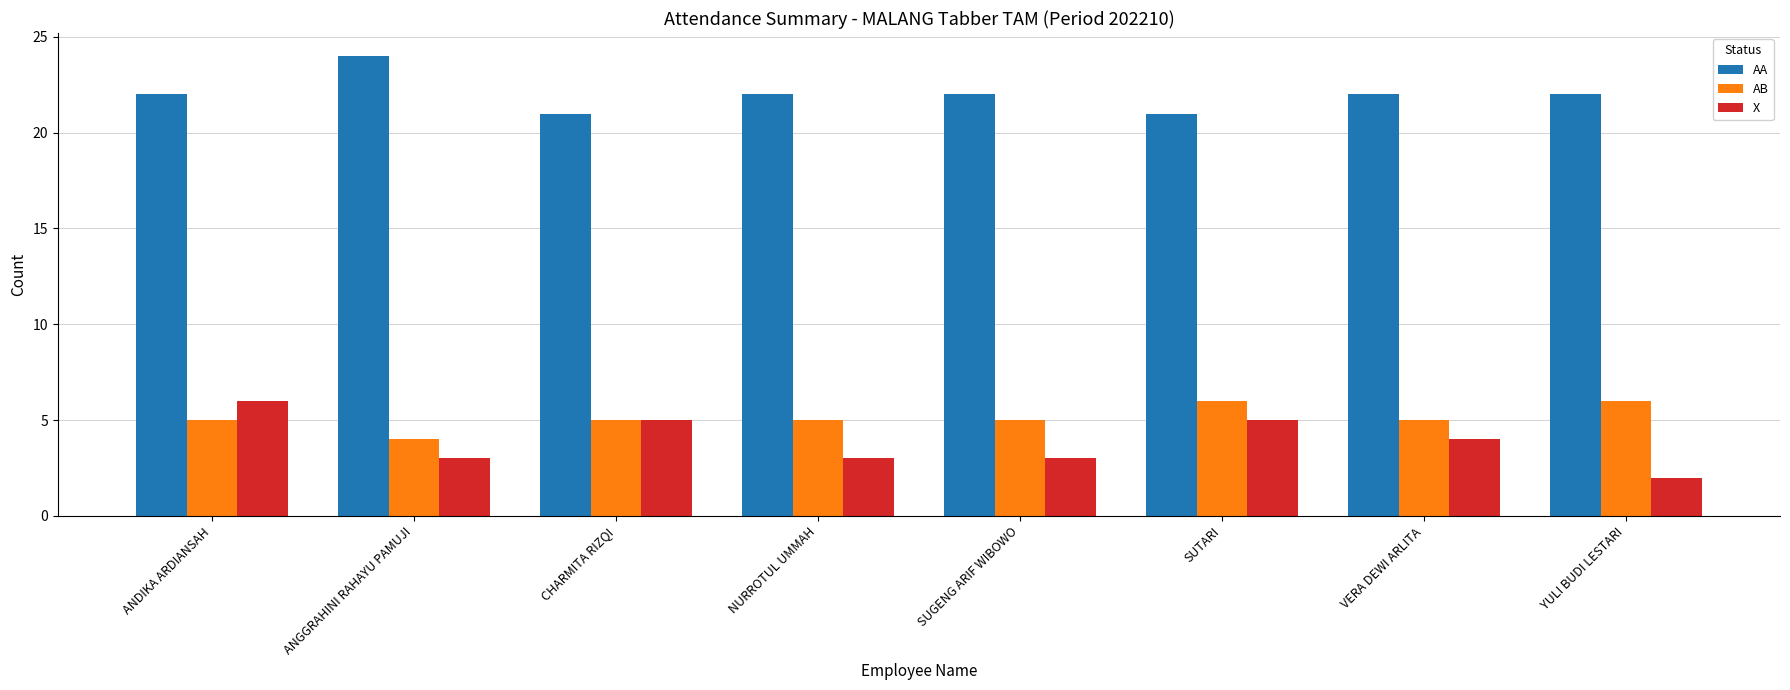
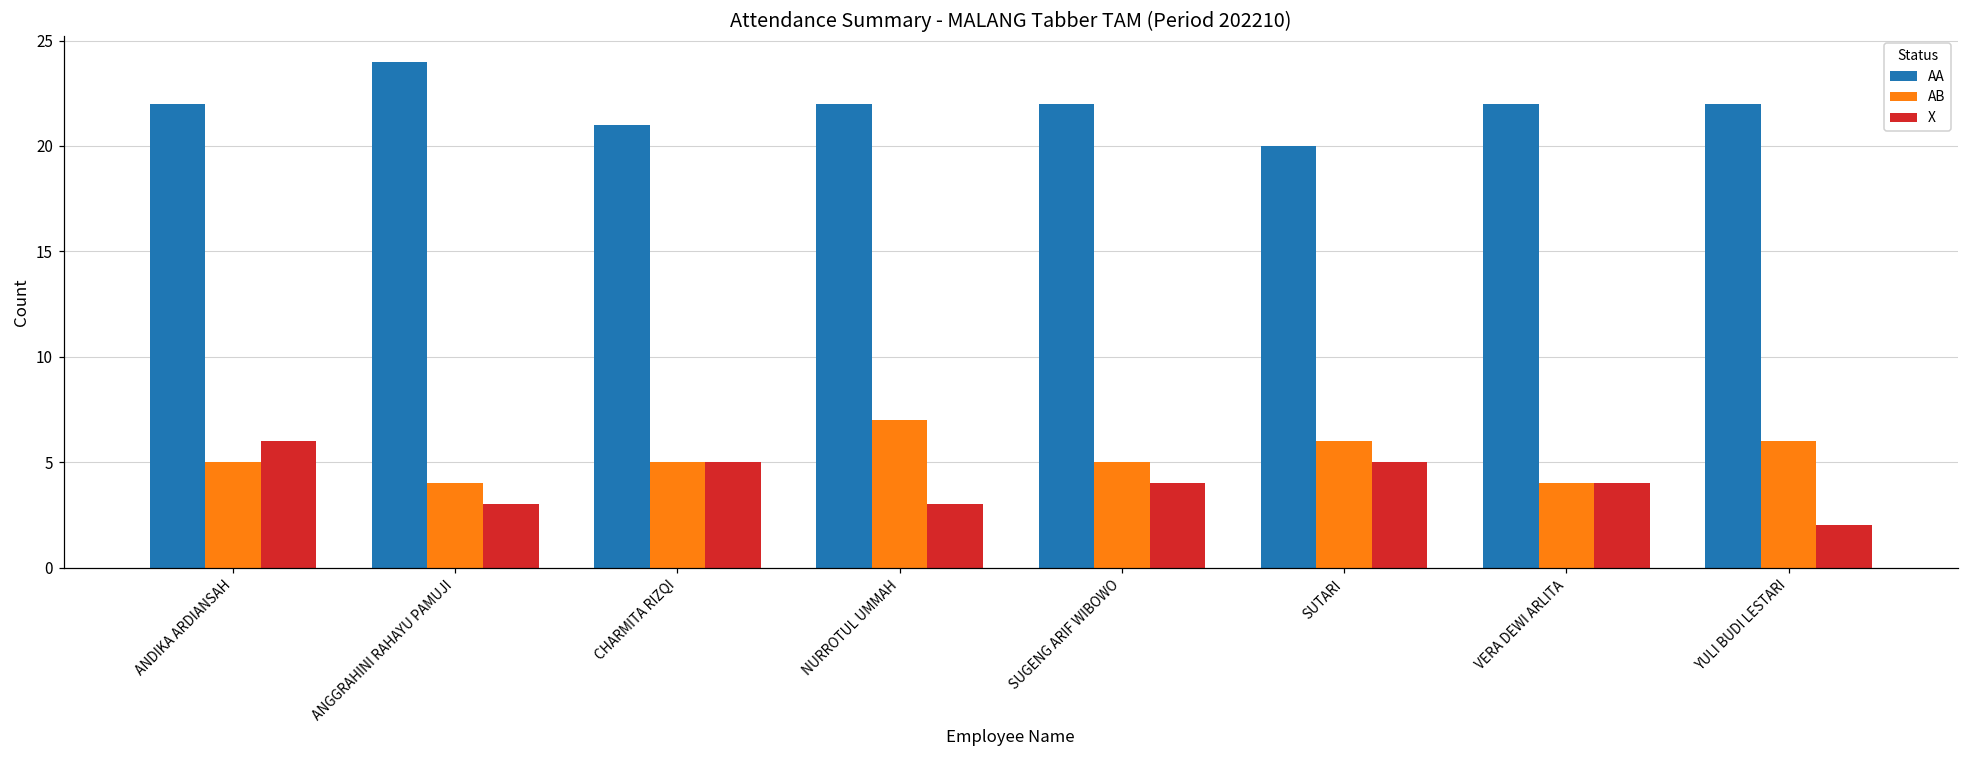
AB, NURROTUL UMMAH: 5 -> 7
X, SUGENG ARIF WIBOWO: 3 -> 4
AA, SUTARI: 21 -> 20
AB, VERA DEWI ARLITA: 5 -> 4
